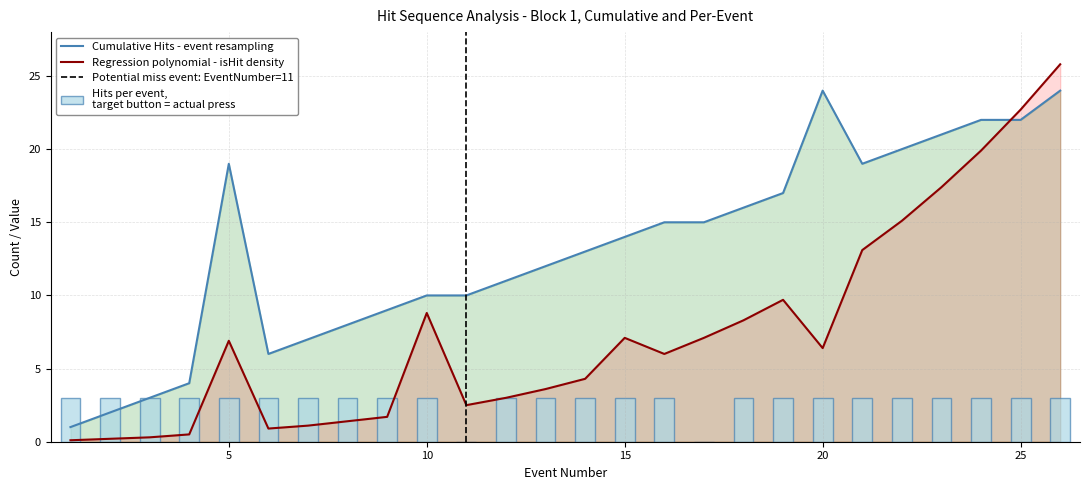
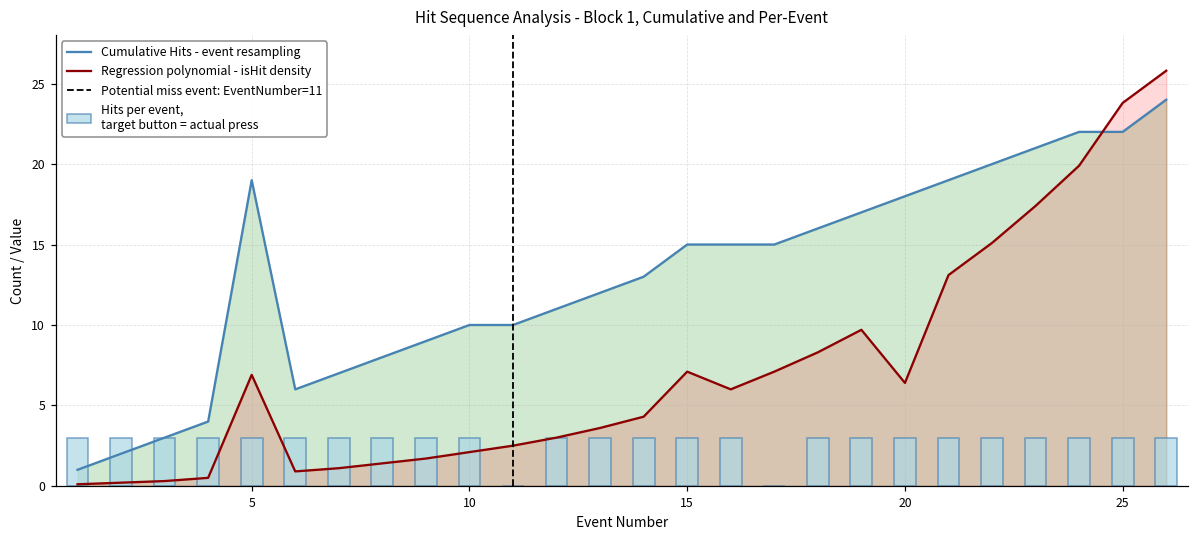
Regression polynomial - isHit density, 10: 8.8 -> 2.1
Cumulative Hits - event resampling, 15: 14 -> 15
Cumulative Hits - event resampling, 20: 24 -> 18
Regression polynomial - isHit density, 25: 22.7 -> 23.8
